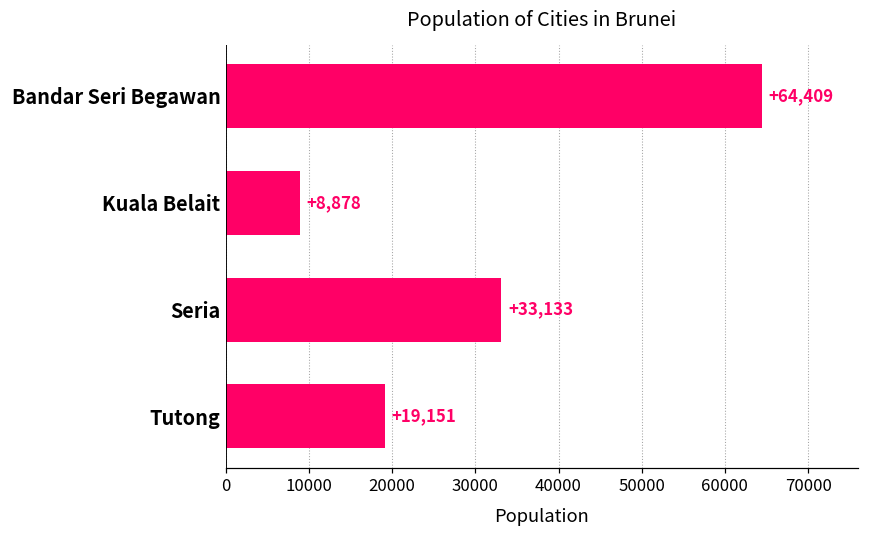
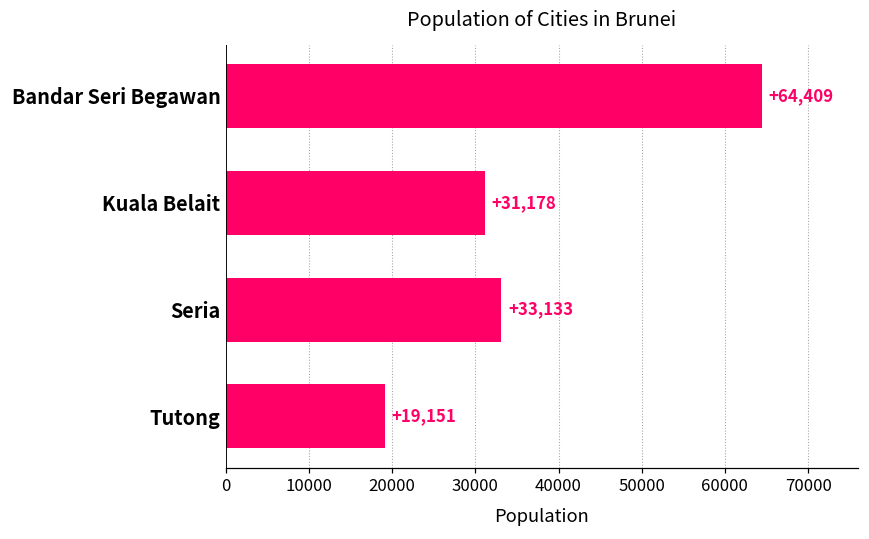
Kuala Belait: +8,878 -> +31,178
